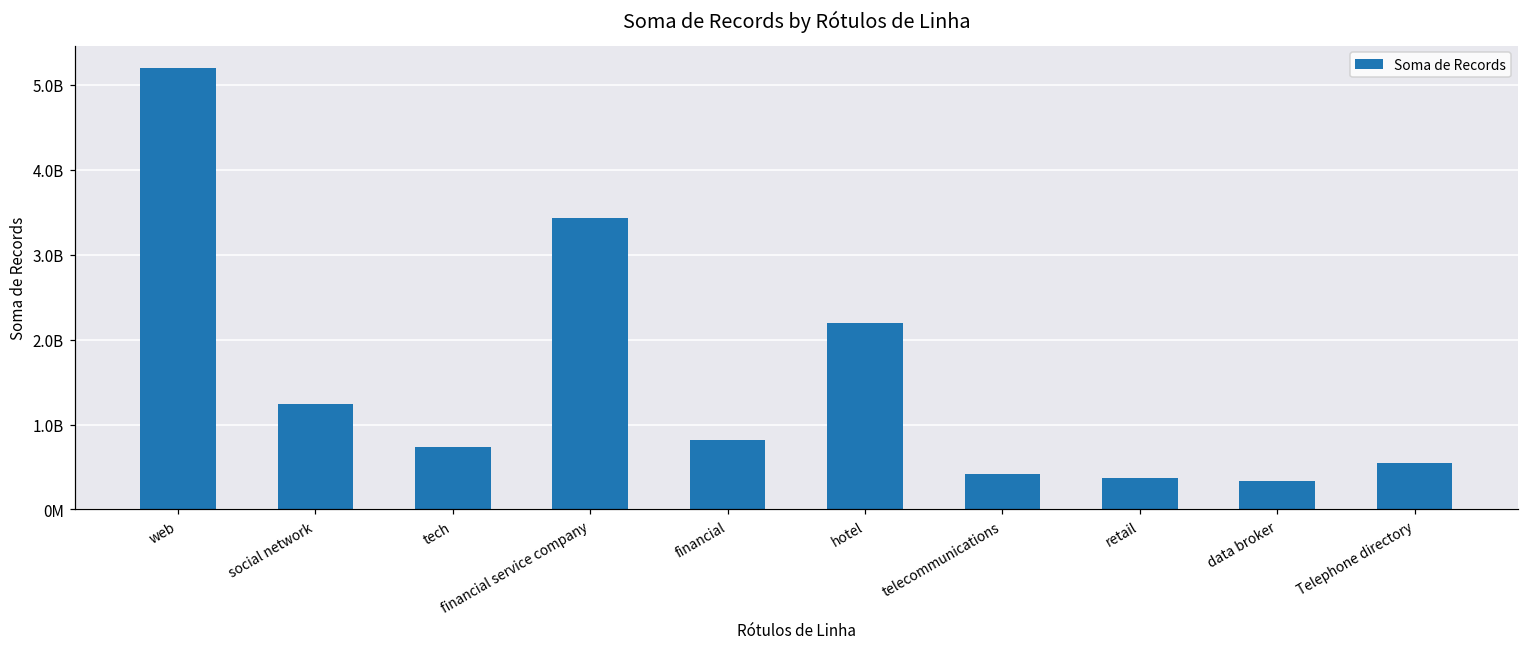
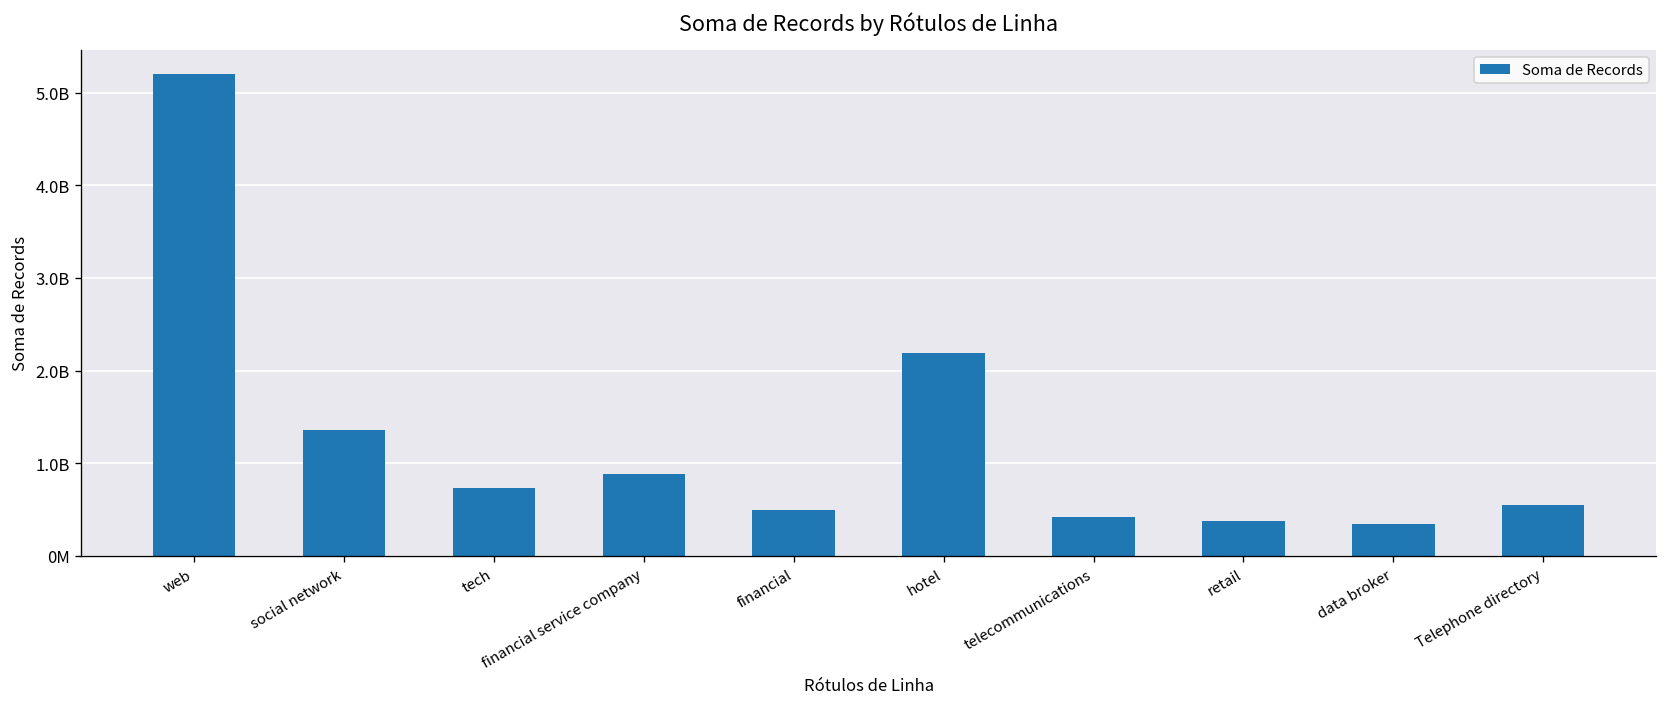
social network: 1200000000 -> 1400000000
financial service company: 3400000000 -> 900000000
financial: 800000000 -> 500000000
